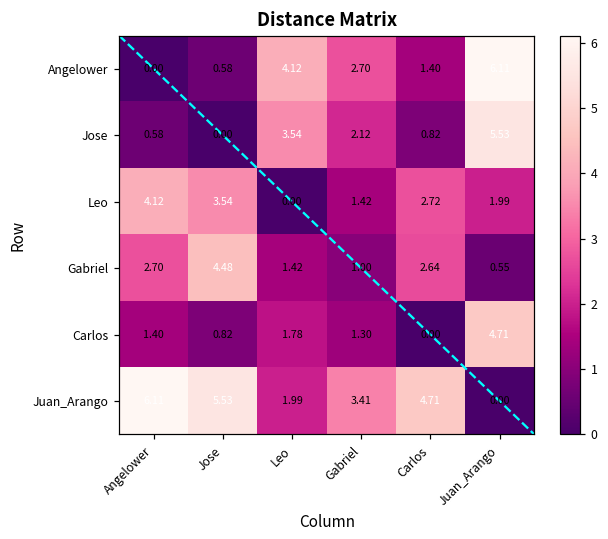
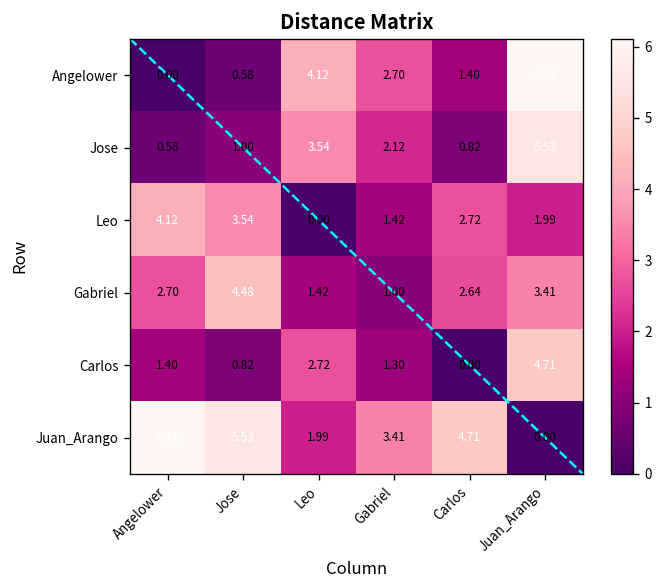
Jose, Jose: 0.00 -> 1.00
Gabriel, Juan_Arango: 0.55 -> 3.41
Carlos, Leo: 1.78 -> 2.72
